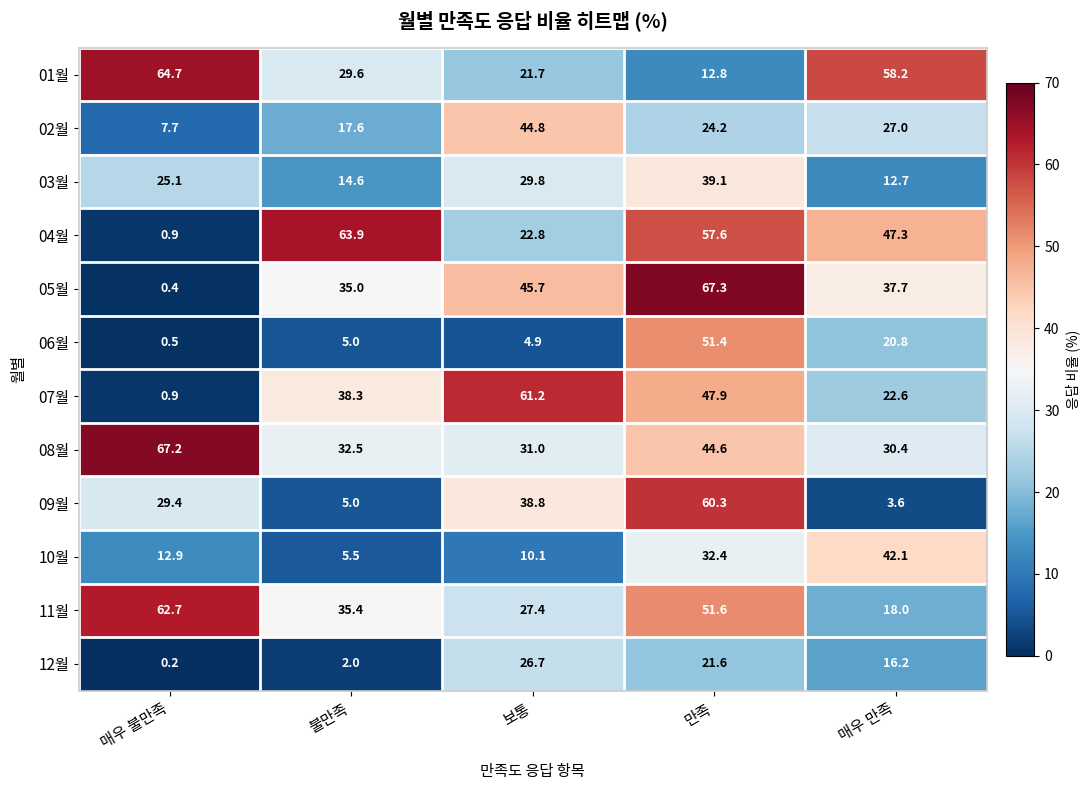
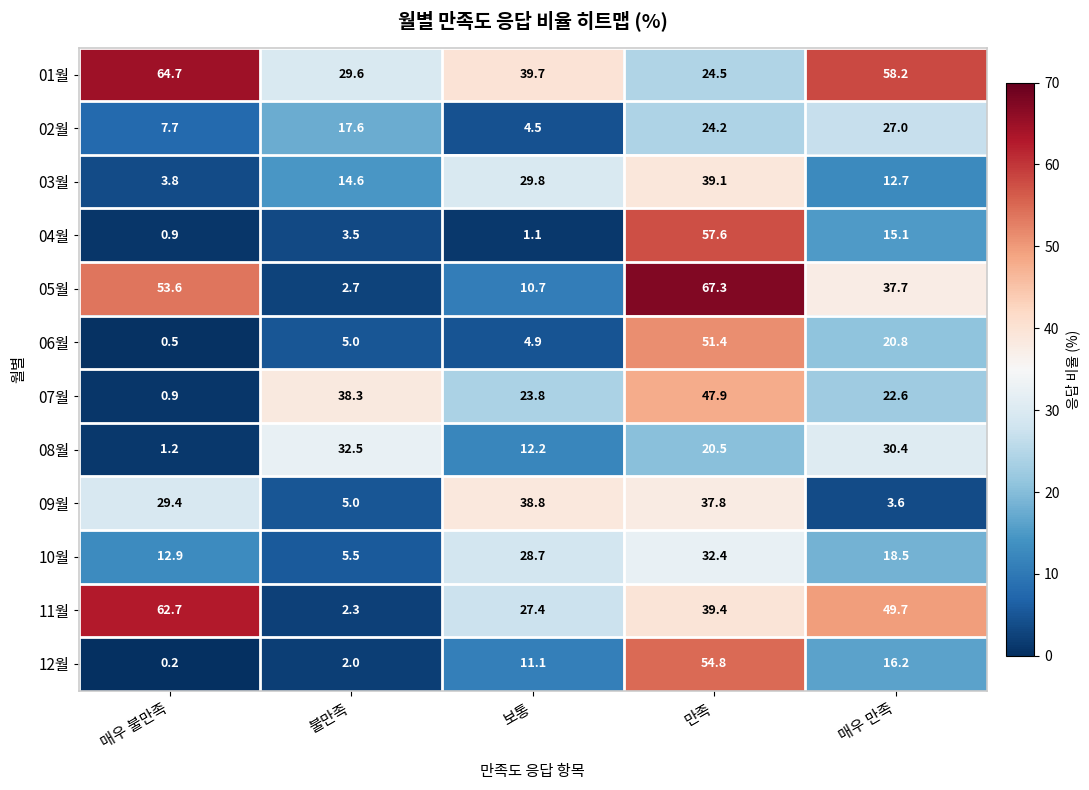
01월, 보통: 21.7 -> 39.7
01월, 만족: 12.8 -> 24.5
02월, 보통: 44.8 -> 4.5
03월, 매우 불만족: 25.1 -> 3.8
04월, 불만족: 63.9 -> 3.5
04월, 보통: 22.8 -> 1.1
04월, 매우 만족: 47.3 -> 15.1
05월, 매우 불만족: 0.4 -> 53.6
05월, 불만족: 35.0 -> 2.7
05월, 보통: 45.7 -> 10.7
07월, 보통: 61.2 -> 23.8
08월, 매우 불만족: 67.2 -> 1.2
08월, 보통: 31.0 -> 12.2
08월, 만족: 44.6 -> 20.5
09월, 만족: 60.3 -> 37.8
10월, 보통: 10.1 -> 28.7
10월, 매우 만족: 42.1 -> 18.5
11월, 불만족: 35.4 -> 2.3
11월, 만족: 51.6 -> 39.4
11월, 매우 만족: 18.0 -> 49.7
12월, 보통: 26.7 -> 11.1
12월, 만족: 21.6 -> 54.8
